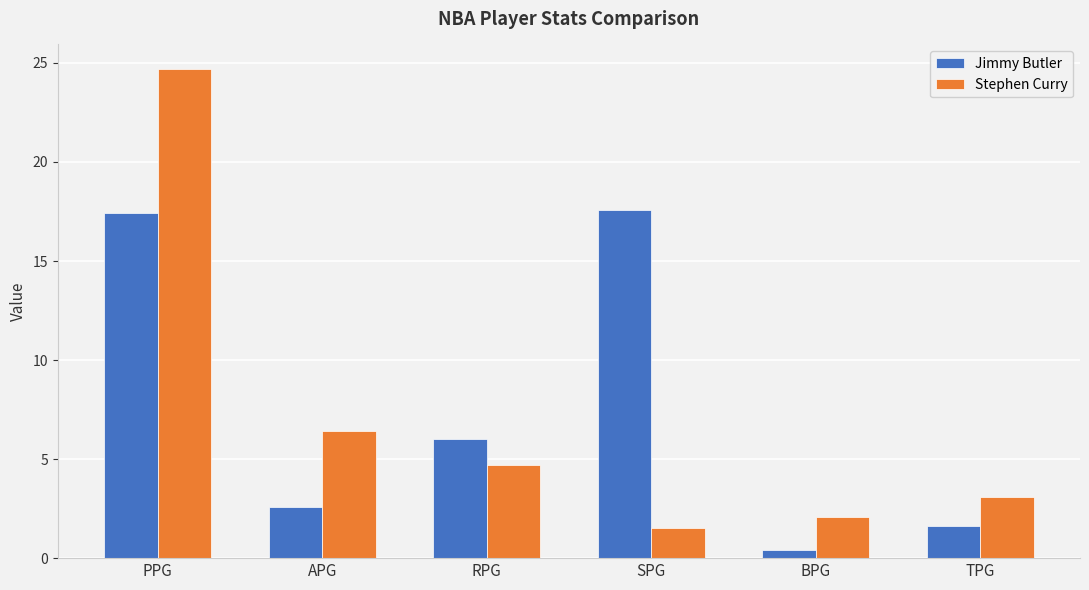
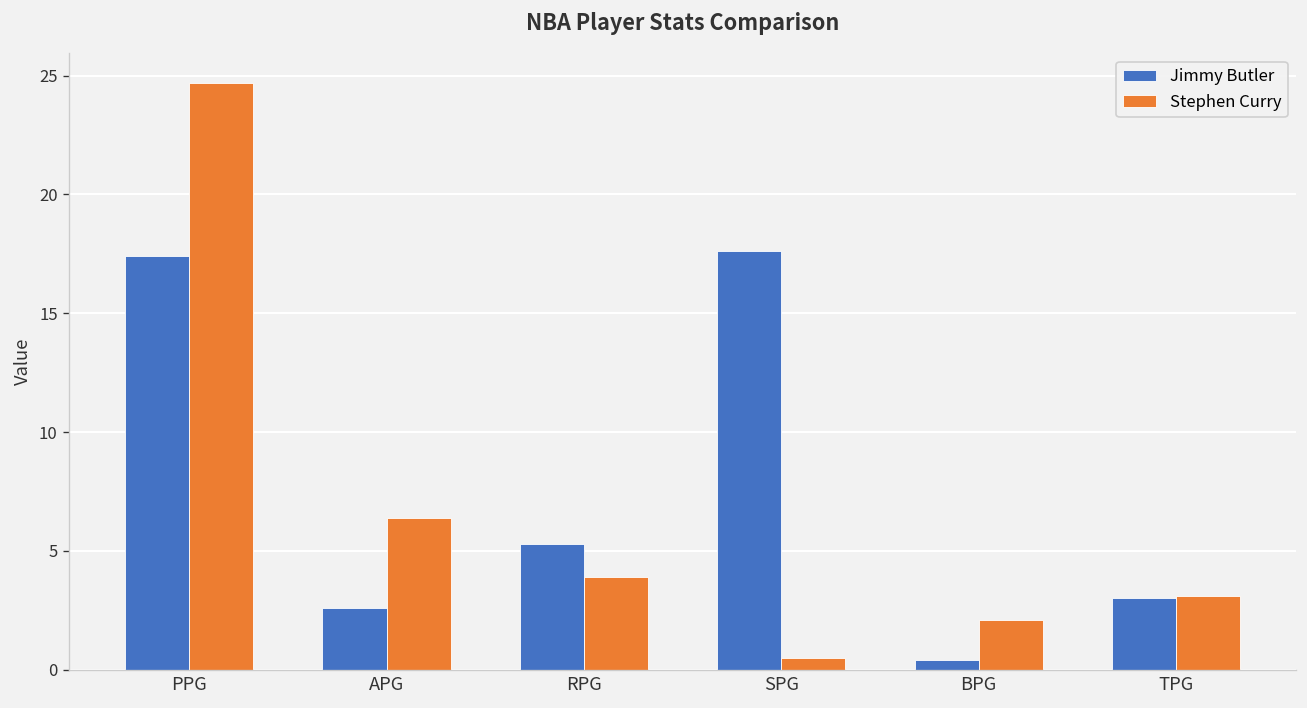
Jimmy Butler, RPG: 6.0 -> 5.3
Stephen Curry, RPG: 4.7 -> 3.9
Stephen Curry, SPG: 1.5 -> 0.5
Jimmy Butler, TPG: 1.6 -> 3.0
